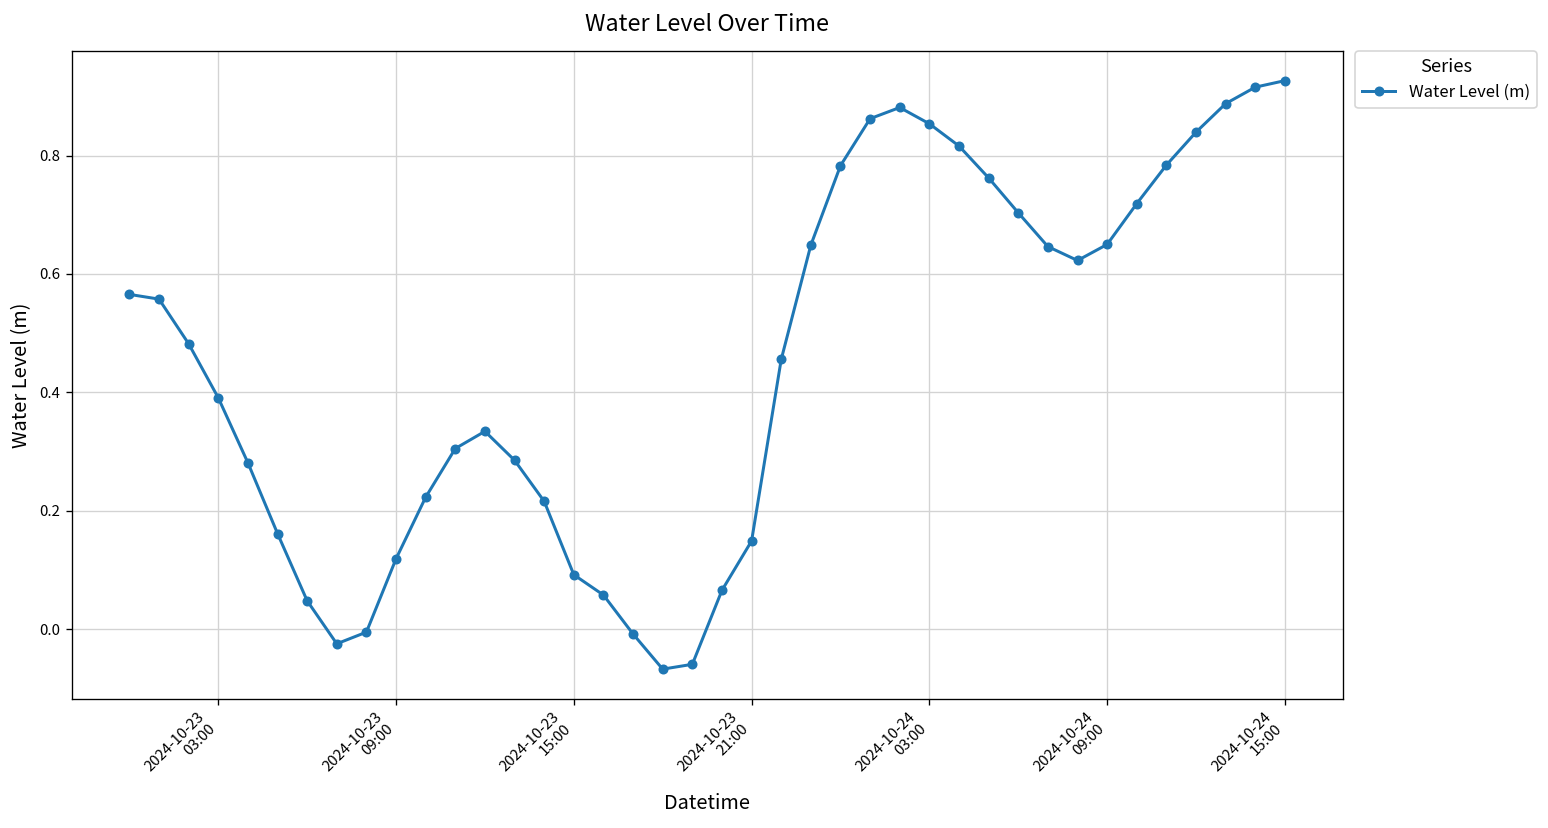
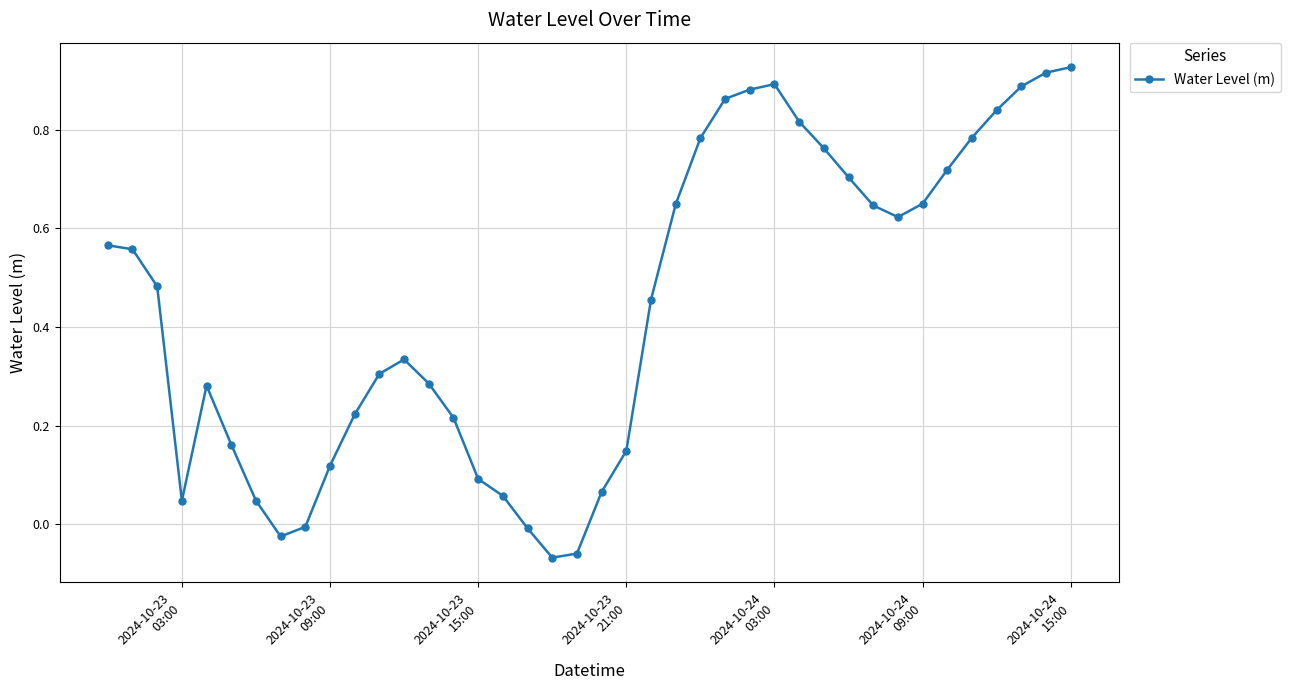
2024-10-23 03:00: 0.39 -> 0.05
2024-10-24 03:00: 0.85 -> 0.89
